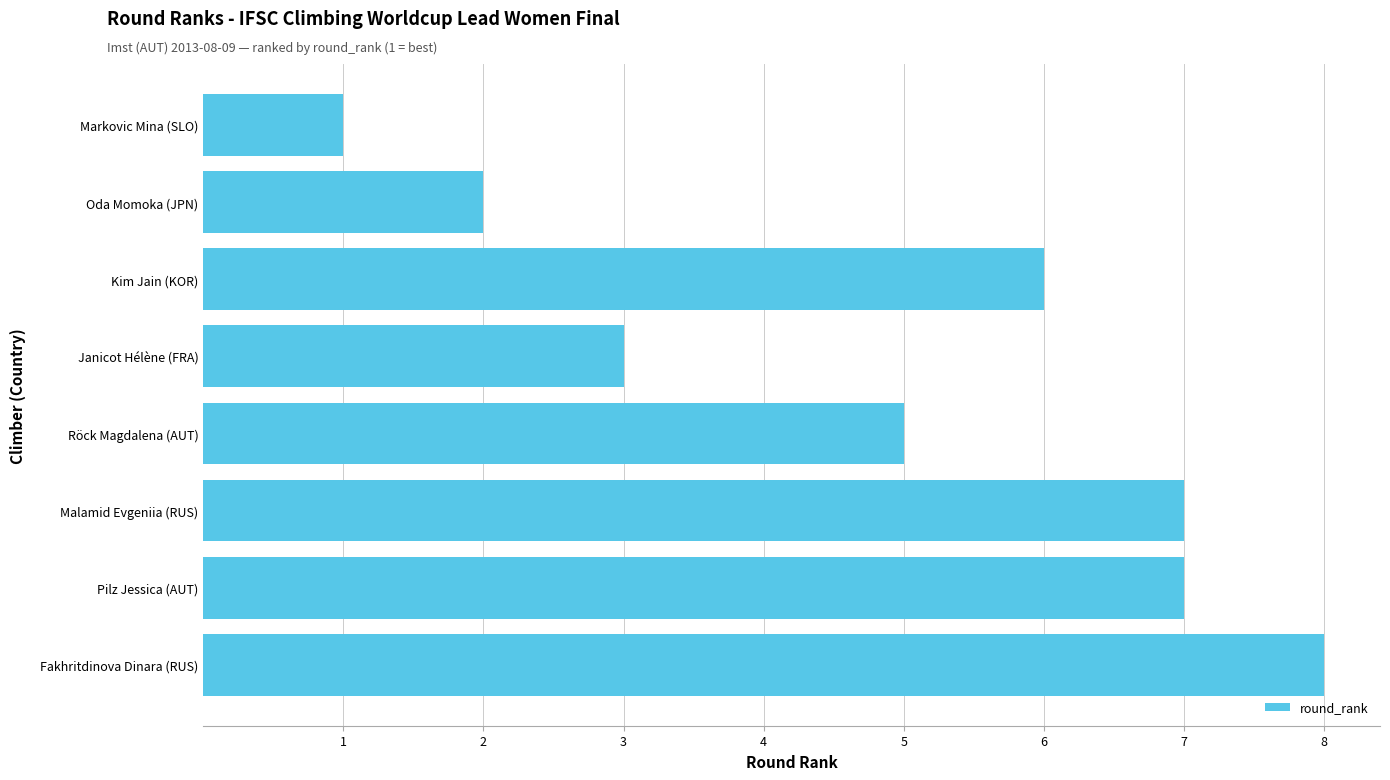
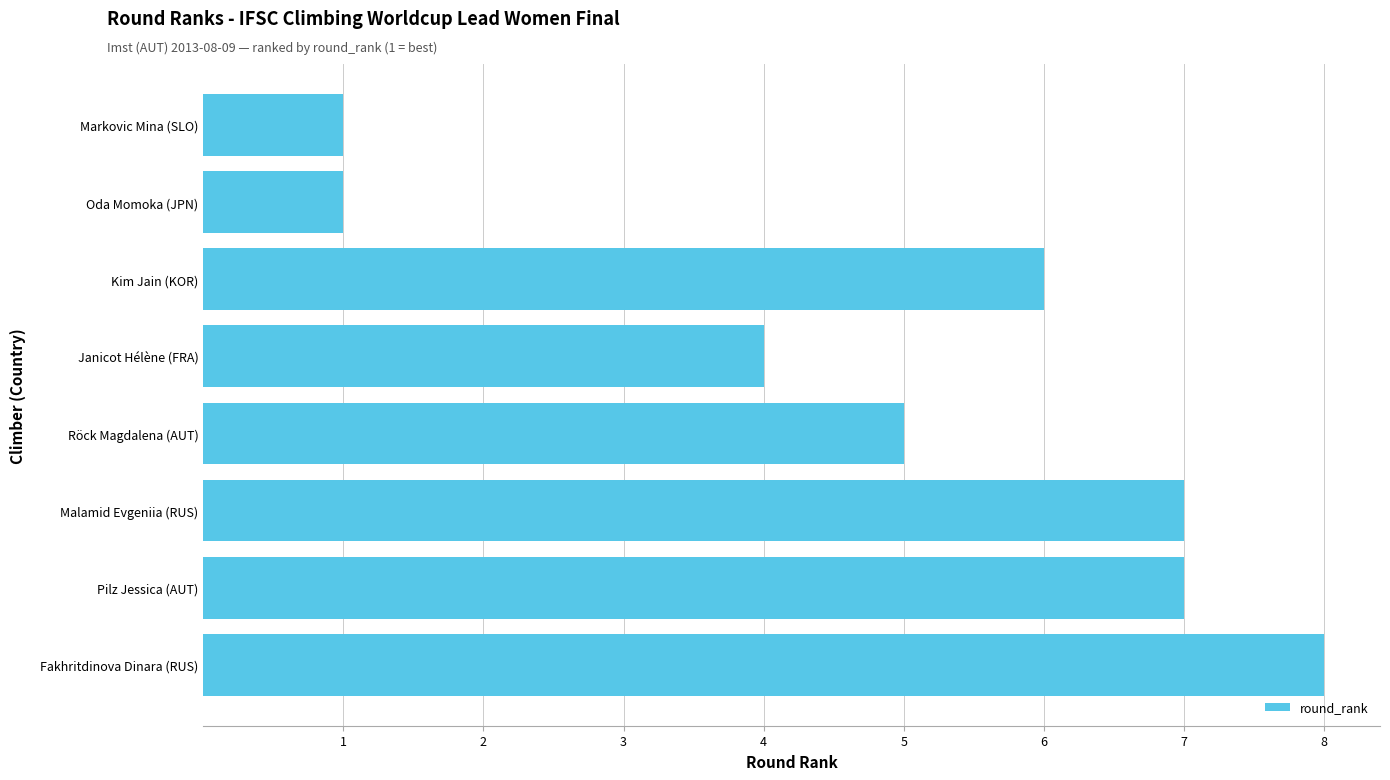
Oda Momoka (JPN): 2 -> 1
Janicot Hélène (FRA): 3 -> 4
